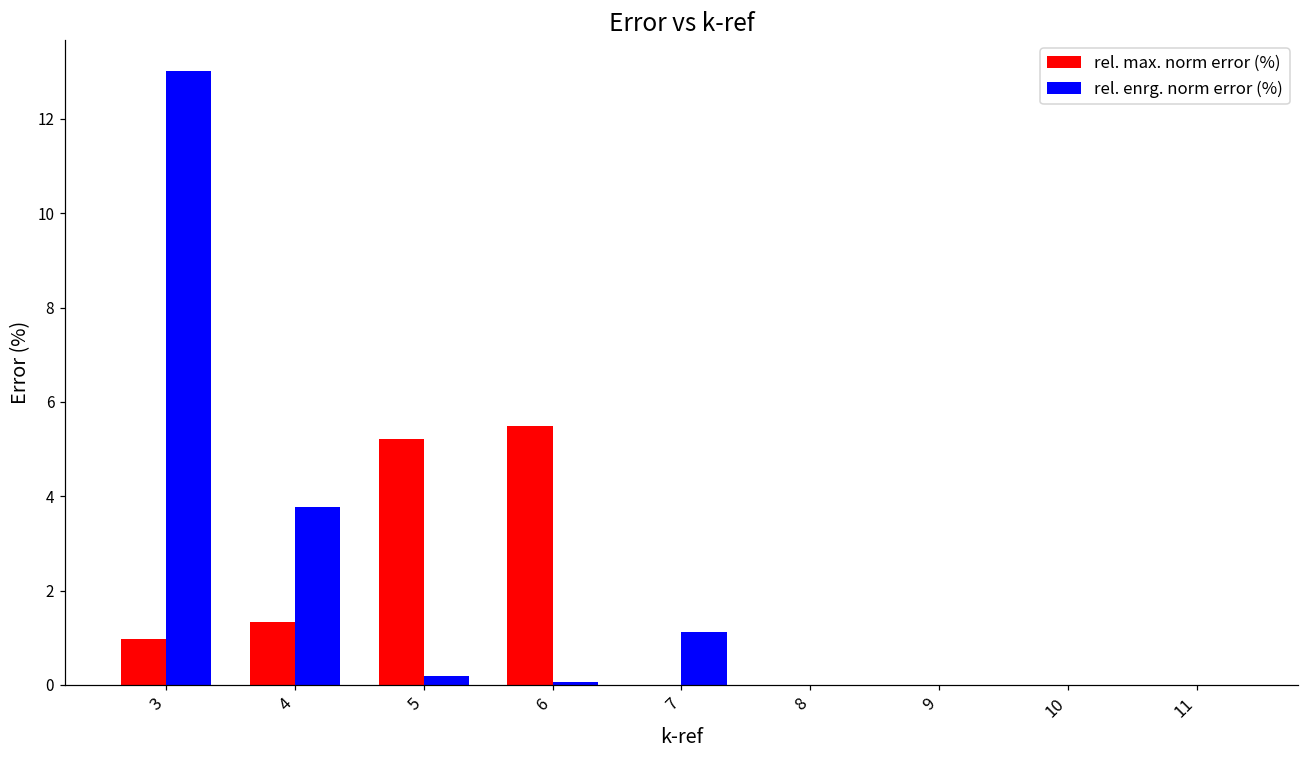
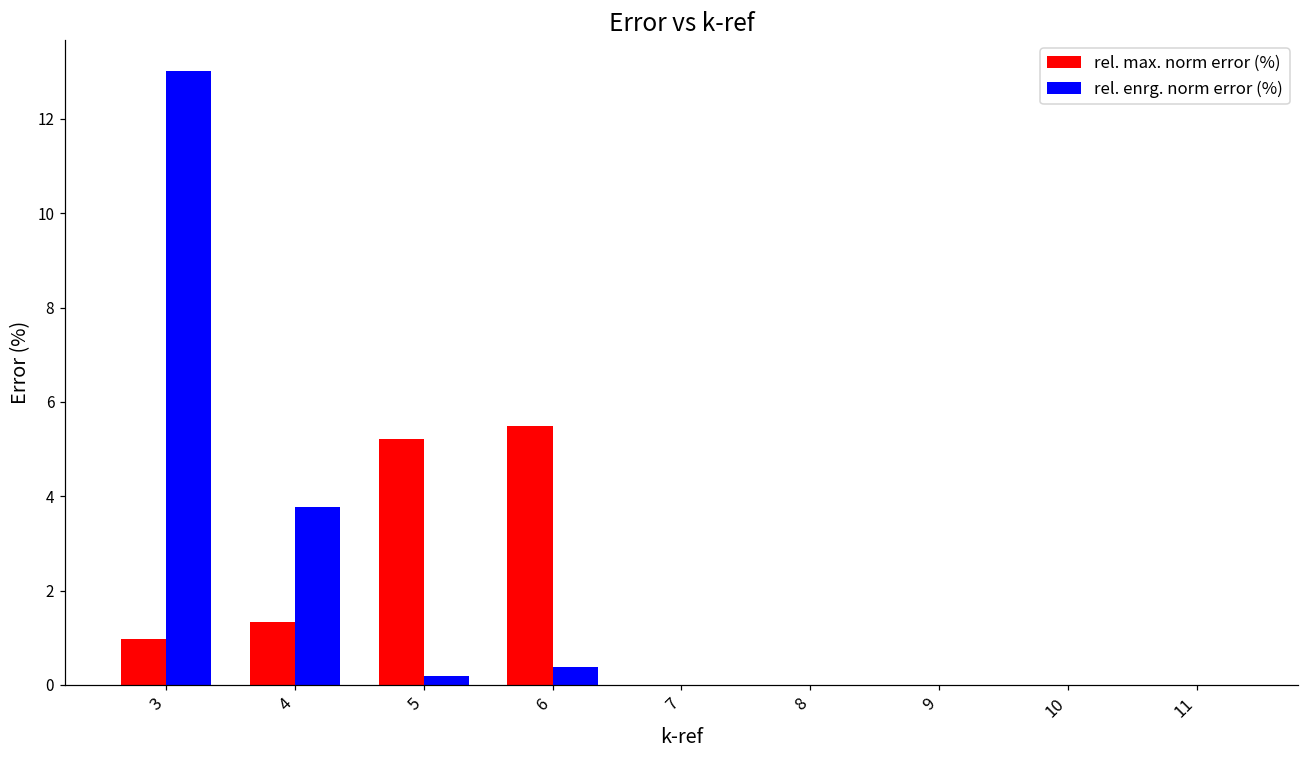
rel. enrg. norm error (%), 6: 0.1 -> 0.4
rel. enrg. norm error (%), 7: 1.1 -> 0.0
